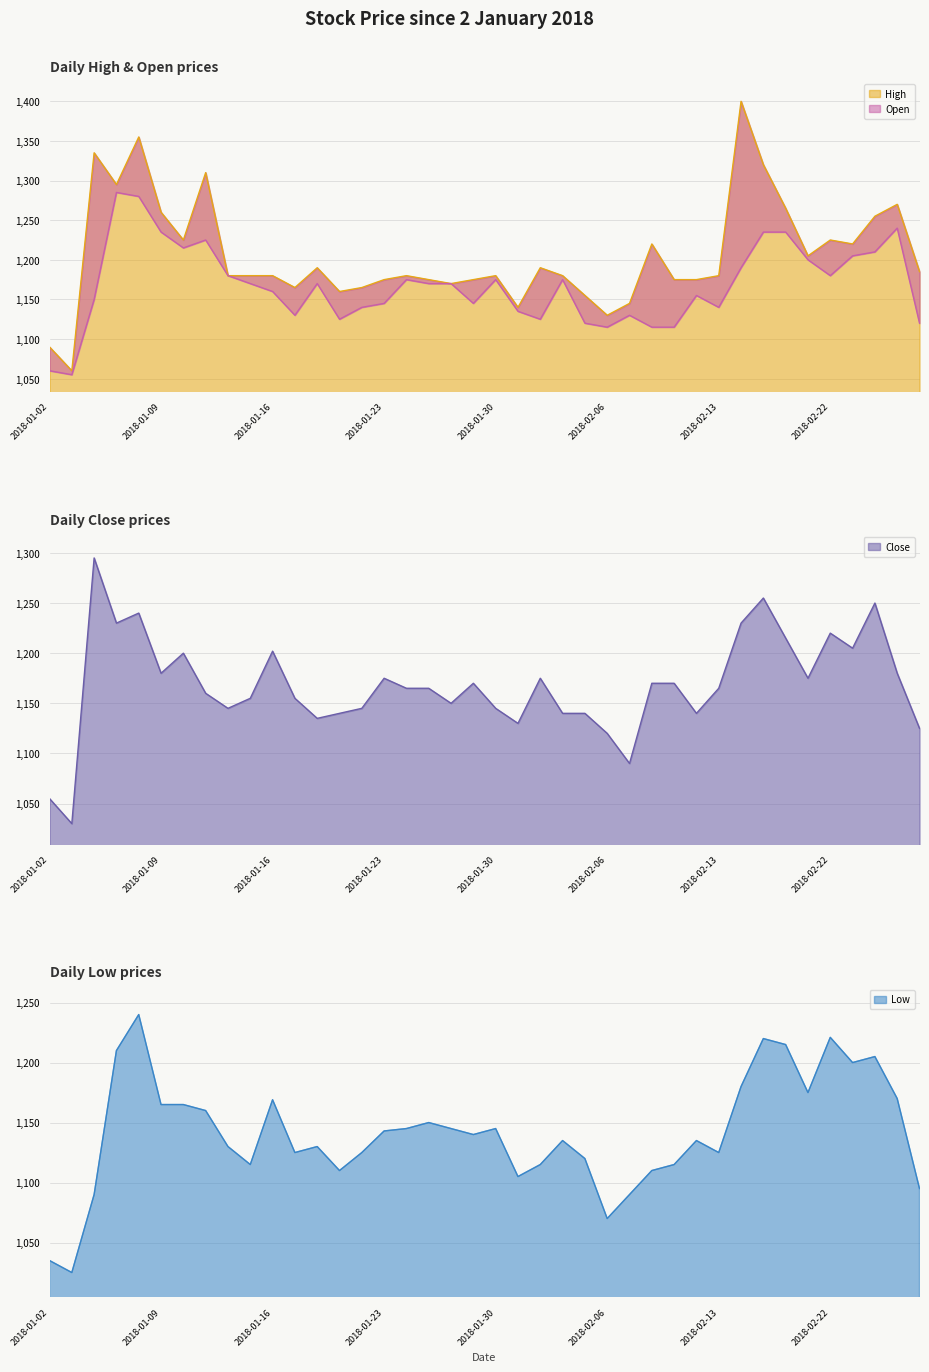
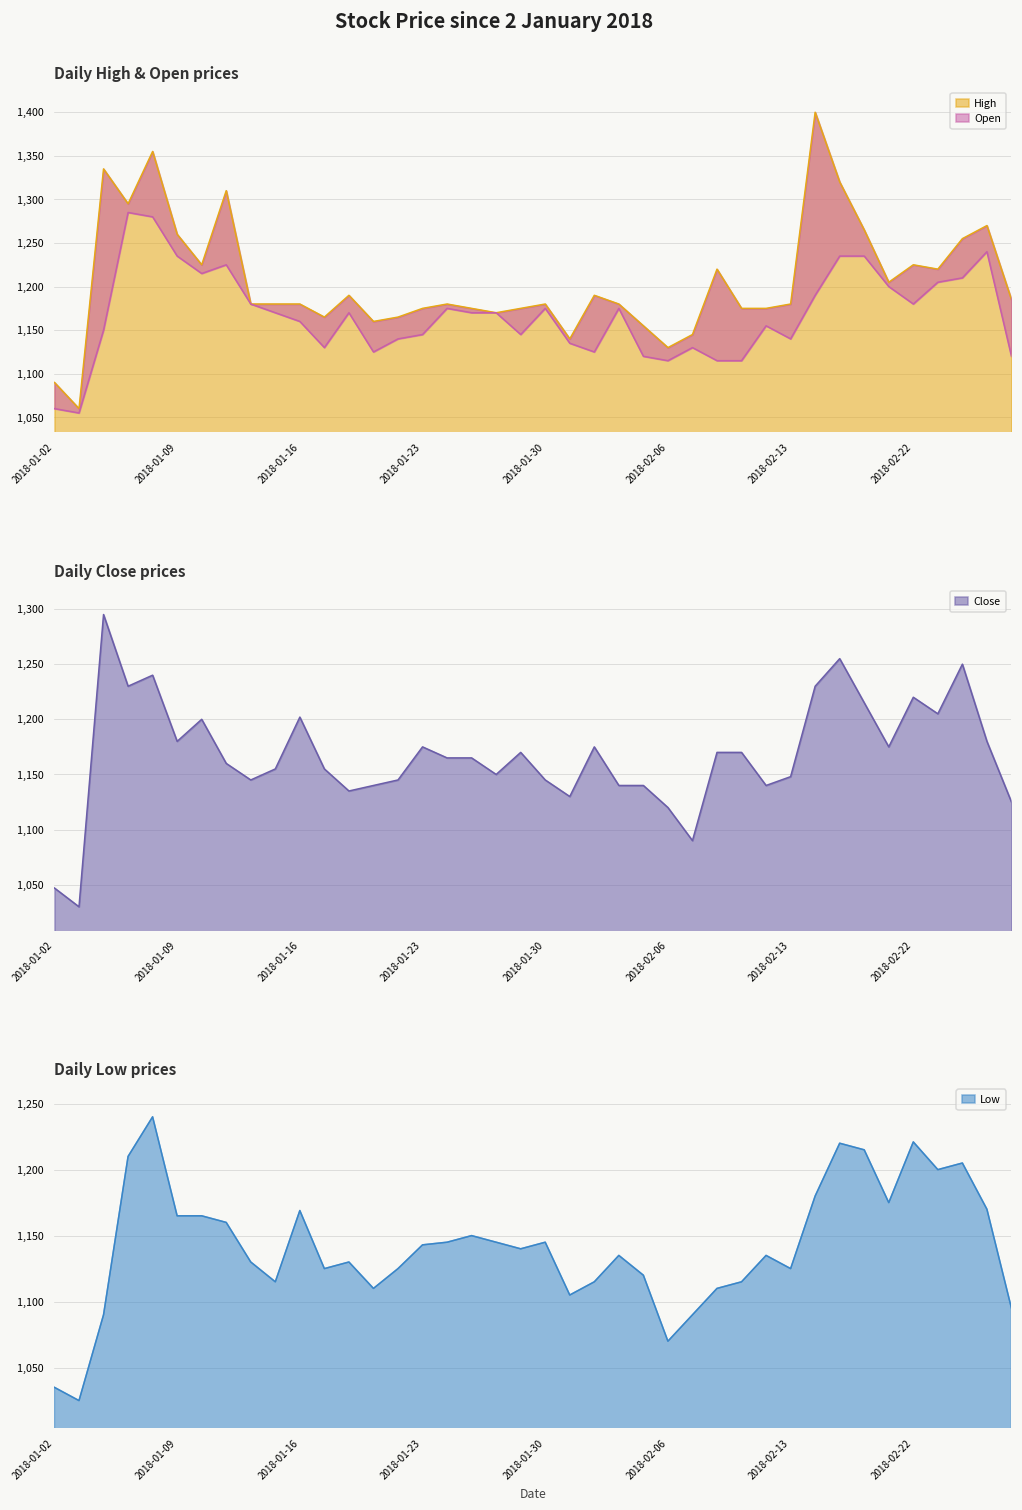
Daily Close prices, 2018-01-02: 1,055 -> 1,047
Daily Close prices, 2018-02-13: 1,165 -> 1,148
